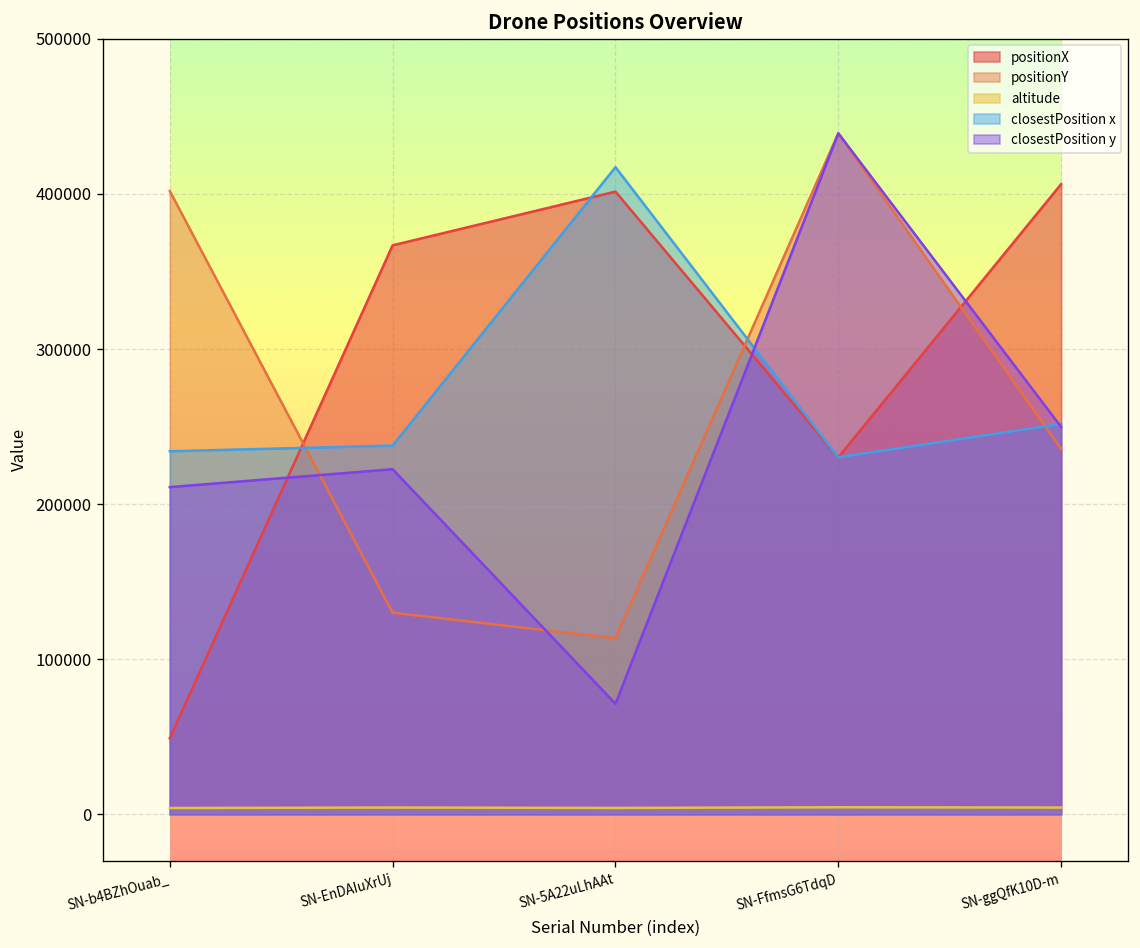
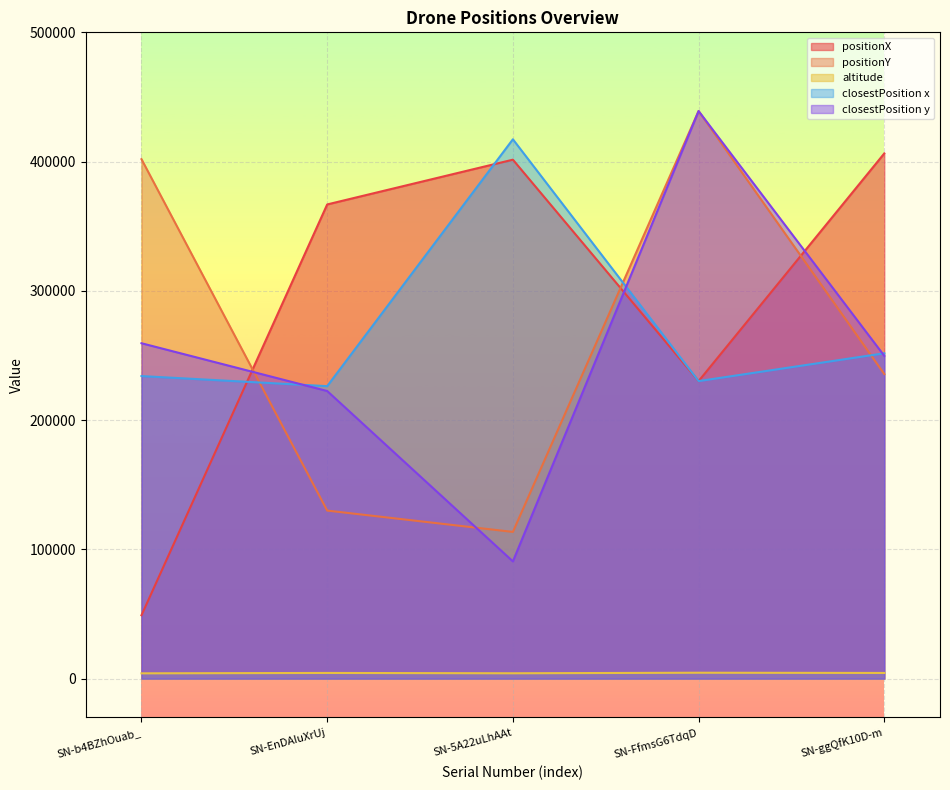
closestPosition y, SN-b4BZhOuab_: 211000 -> 259000
closestPosition x, SN-EnDAIuXrUj: 238000 -> 226000
closestPosition y, SN-5A22uLhAAt: 71000 -> 91000
